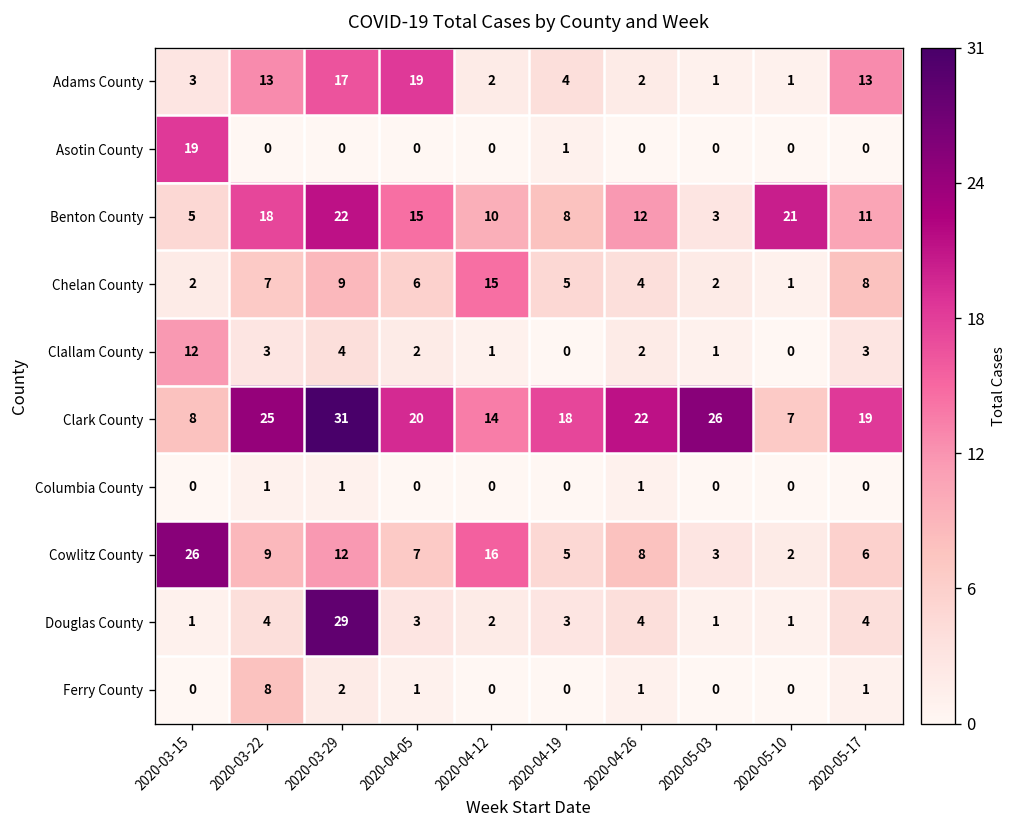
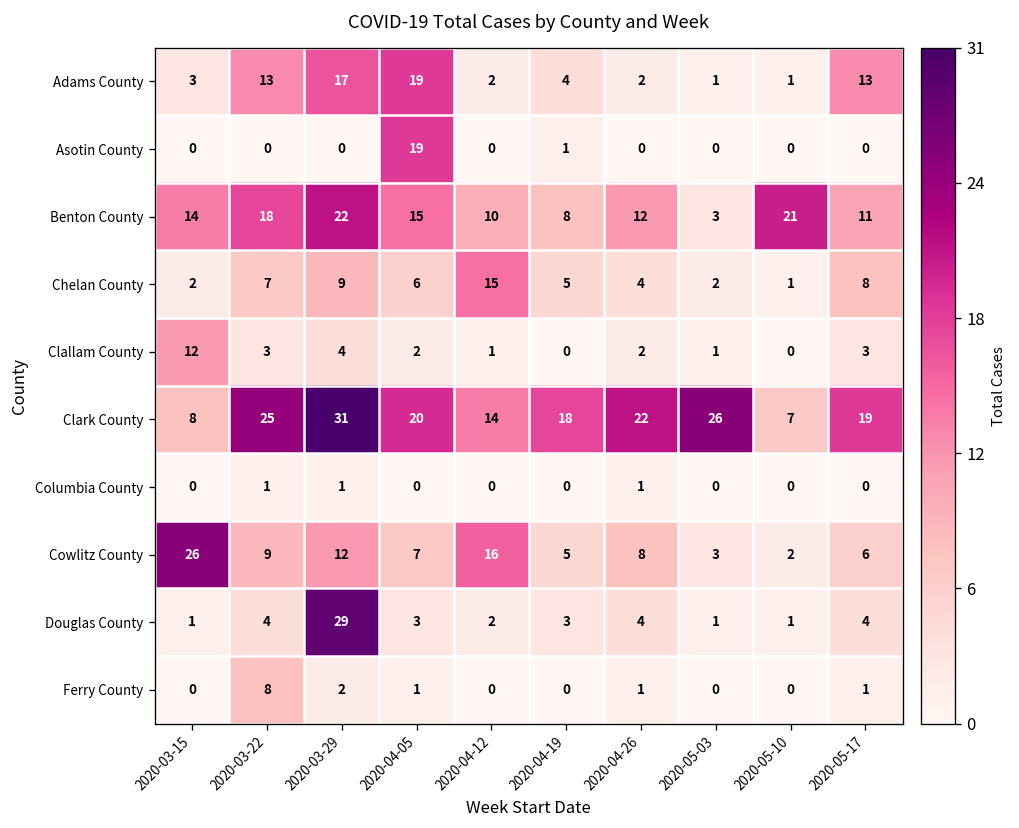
Asotin County, 2020-03-15: 19 -> 0
Asotin County, 2020-04-05: 0 -> 19
Benton County, 2020-03-15: 5 -> 14
